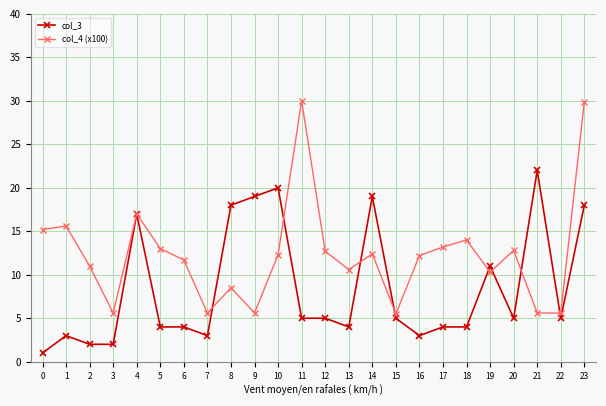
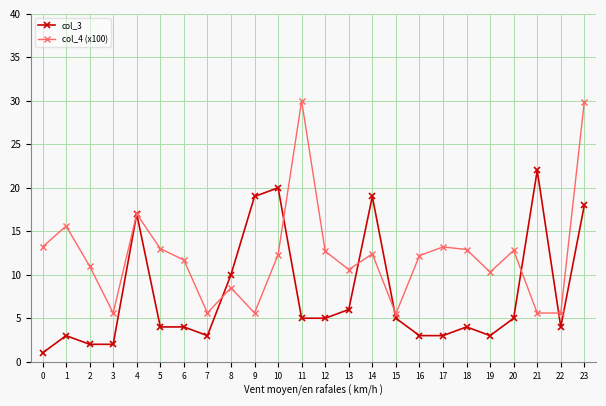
col_4 (x100), 0: 15 -> 13
col_3, 8: 18 -> 10
col_3, 13: 4 -> 6
col_3, 17: 4 -> 3
col_4 (x100), 18: 14 -> 13
col_3, 19: 11 -> 3
col_3, 22: 5 -> 4
